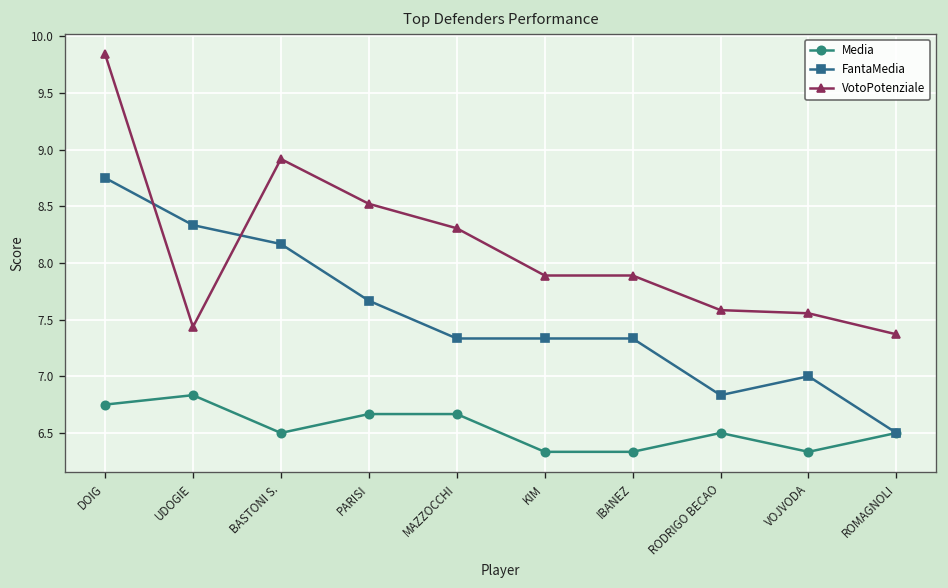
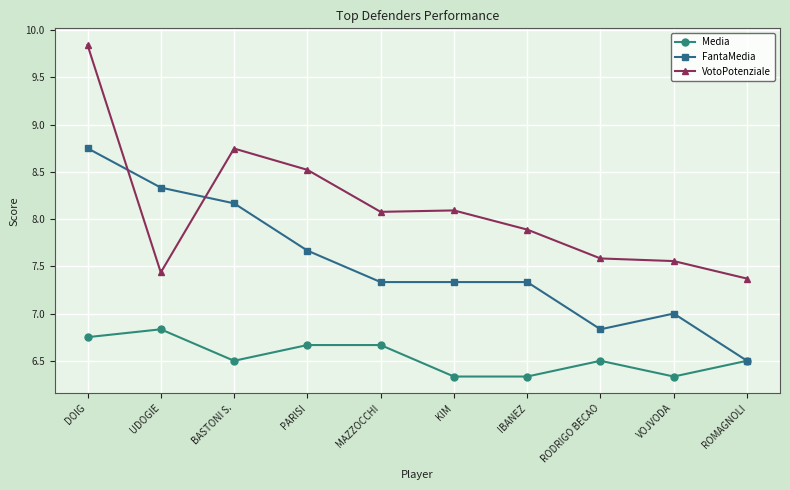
VotoPotenziale, BASTONI S.: 8.9 -> 8.7
VotoPotenziale, MAZZOCCHI: 8.3 -> 8.1
VotoPotenziale, KIM: 7.9 -> 8.1
